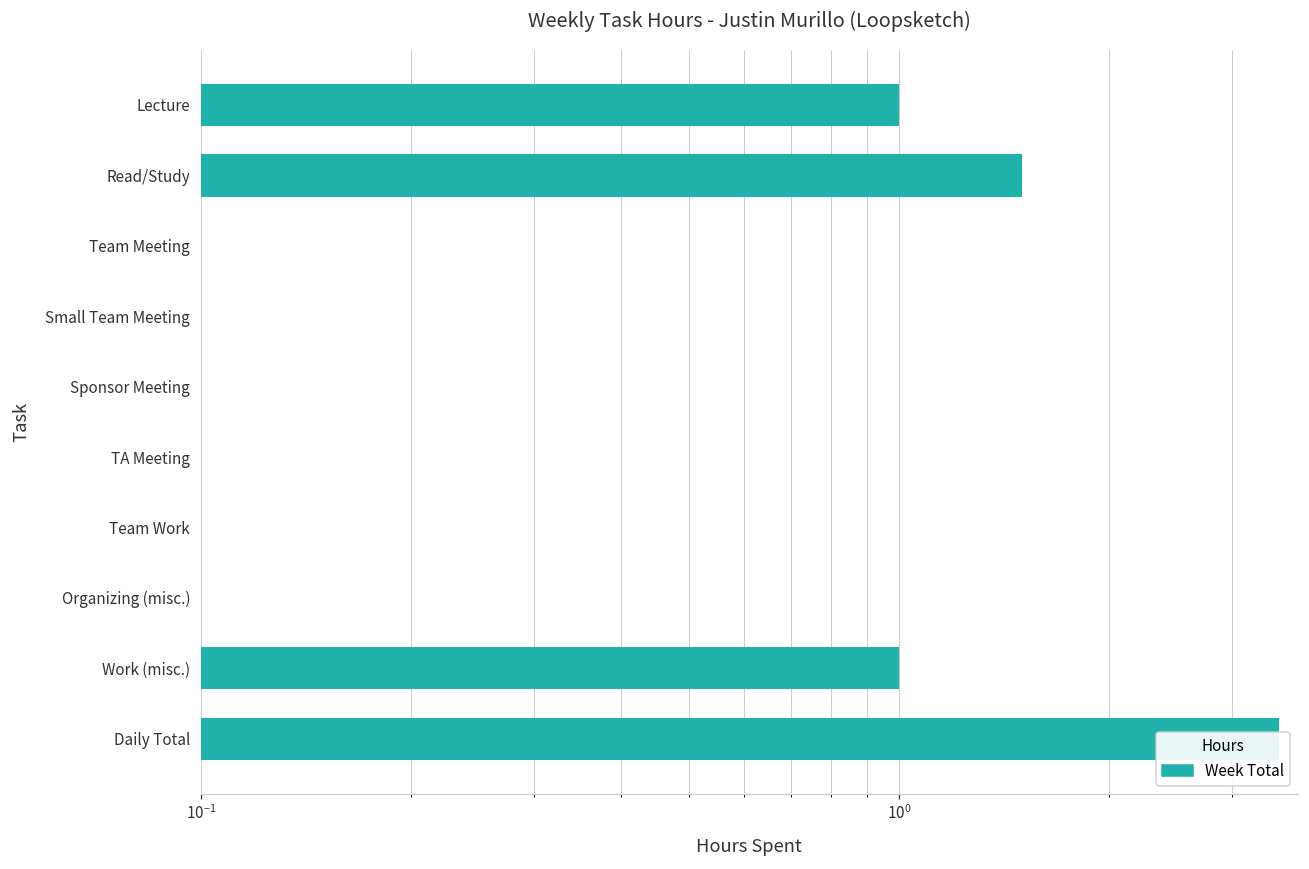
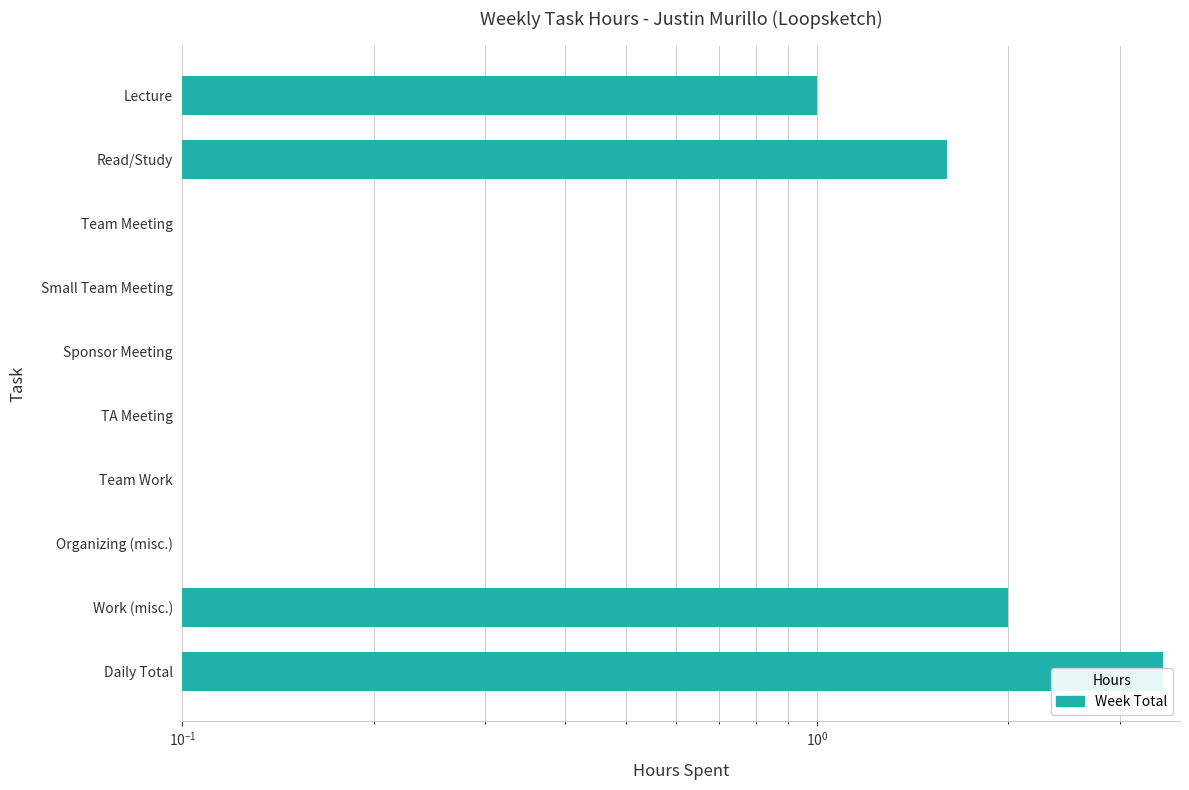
Read/Study: 1.5 -> 1.6
Work (misc.): 1 -> 2
